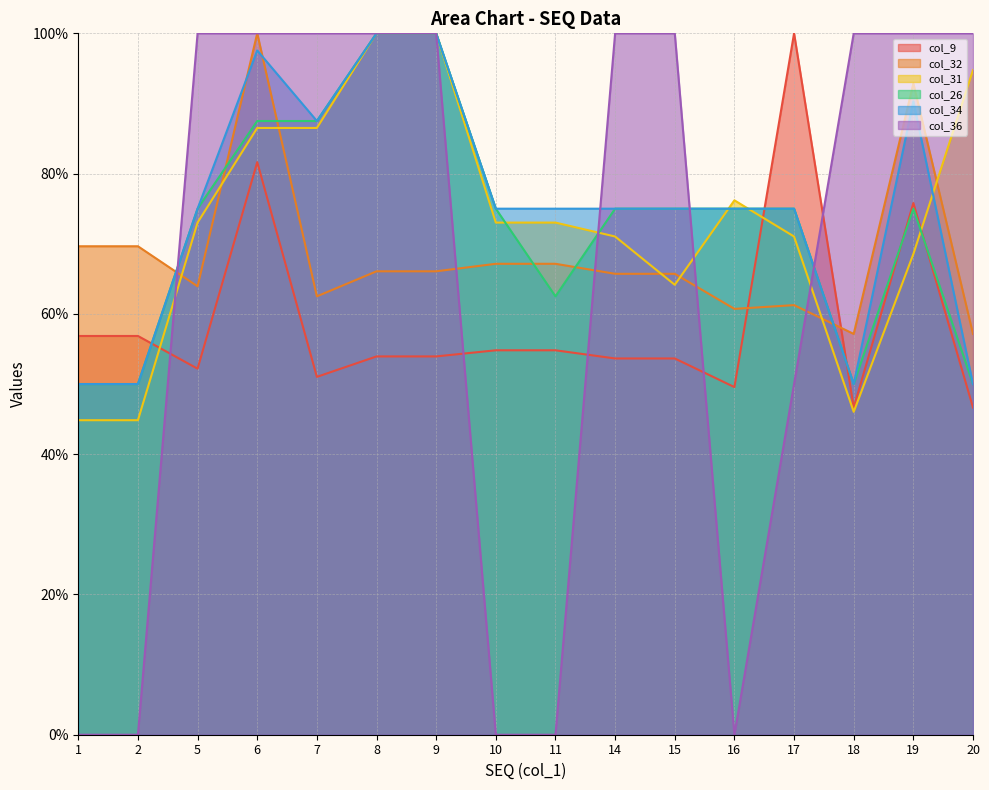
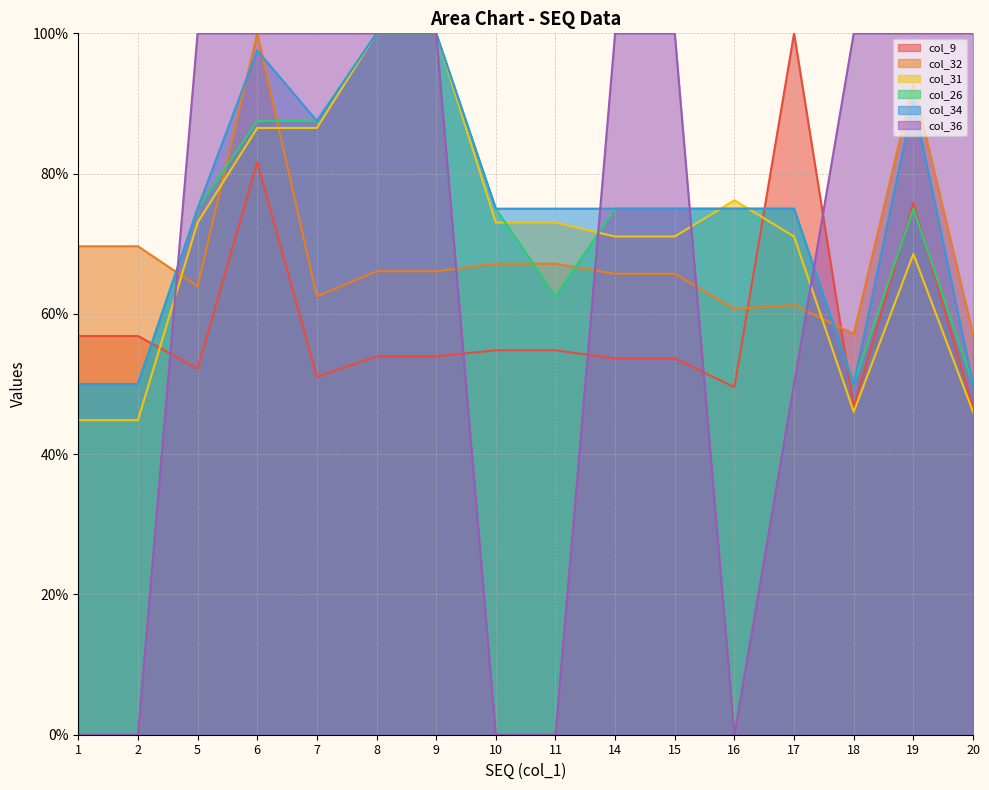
col_31, 15: 64% -> 71%
col_31, 20: 95% -> 46%
